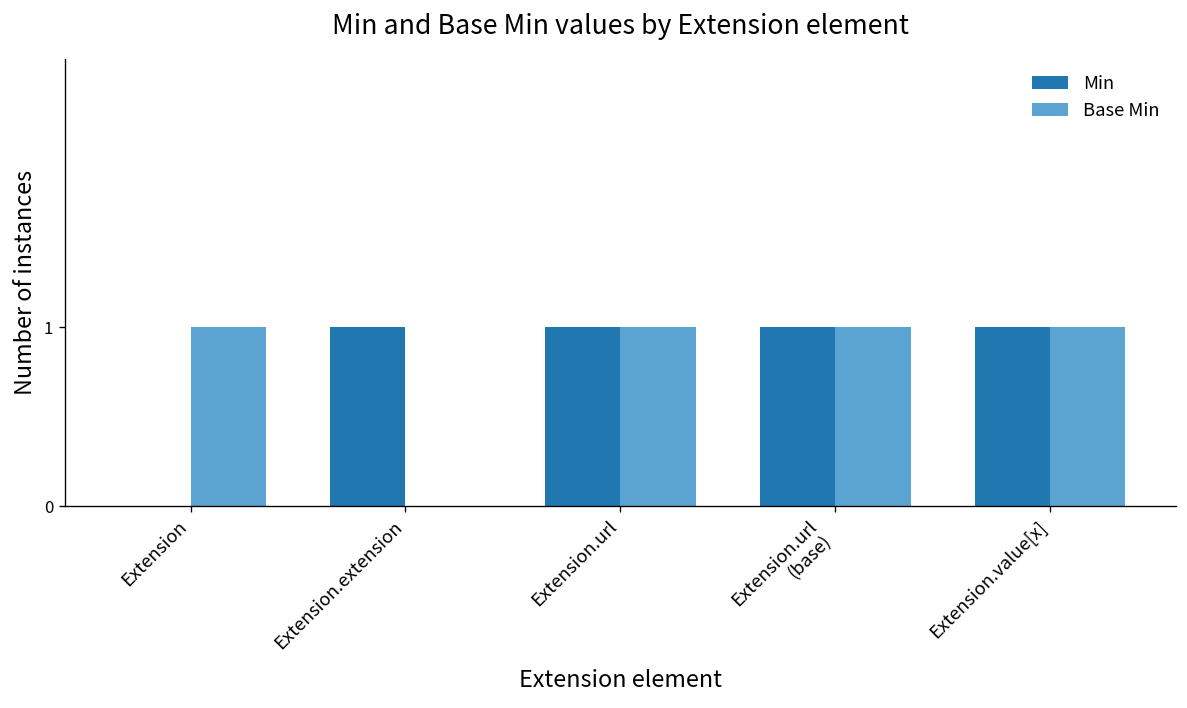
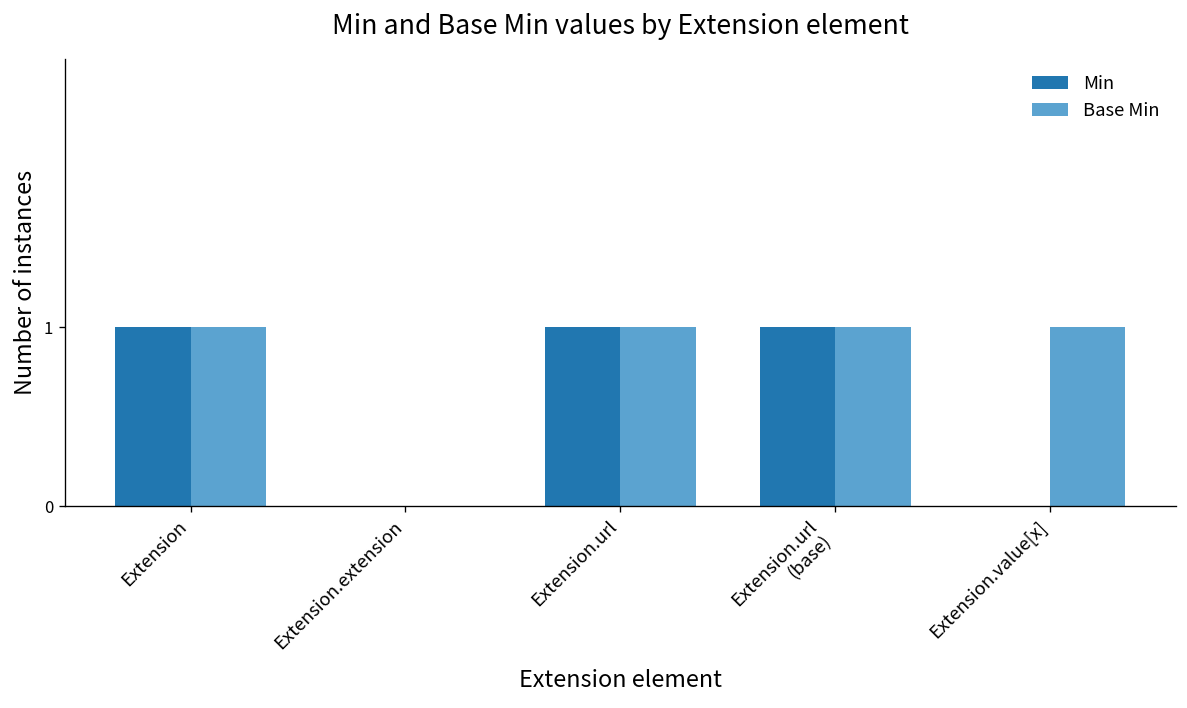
Min, Extension: 0 -> 1
Min, Extension.extension: 1 -> 0
Min, Extension.value[x]: 1 -> 0
